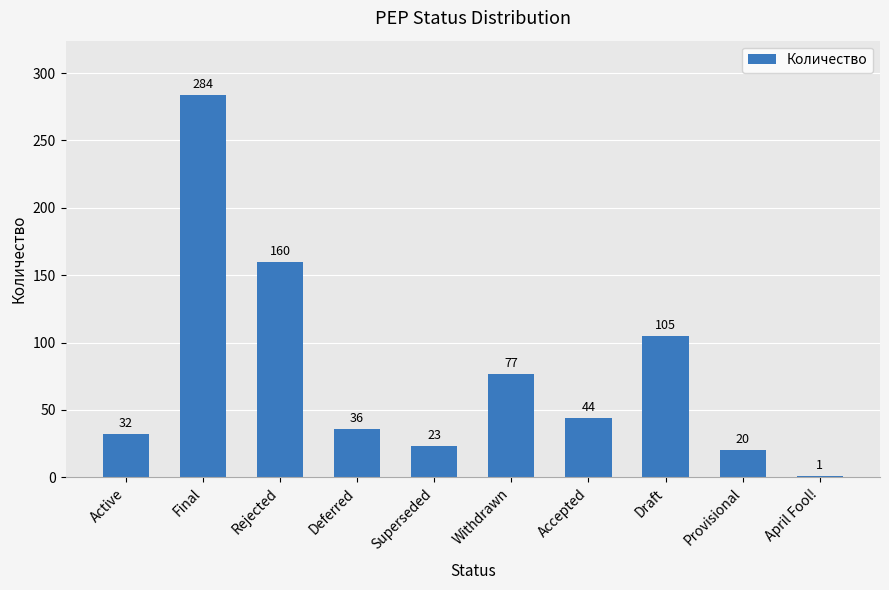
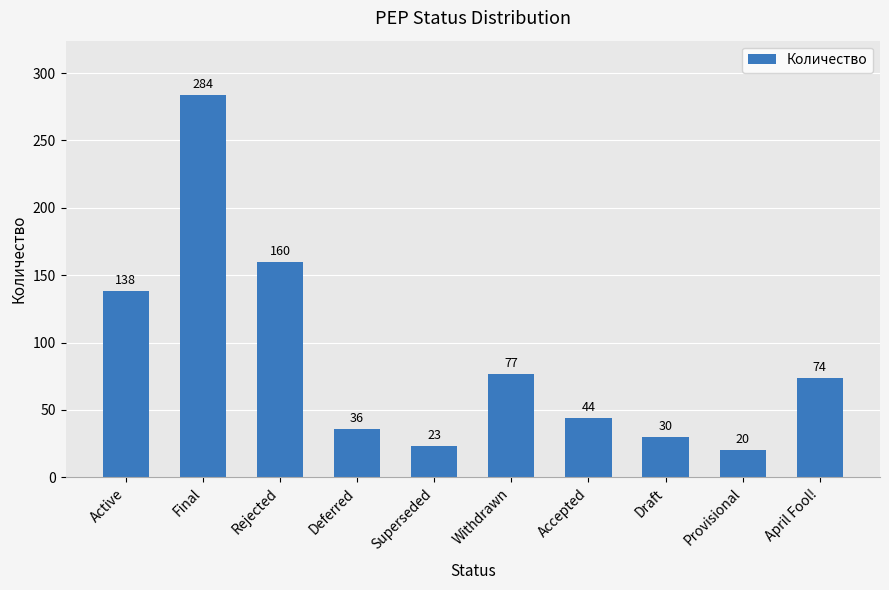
Active: 32 -> 138
Draft: 105 -> 30
April Fool!: 1 -> 74
